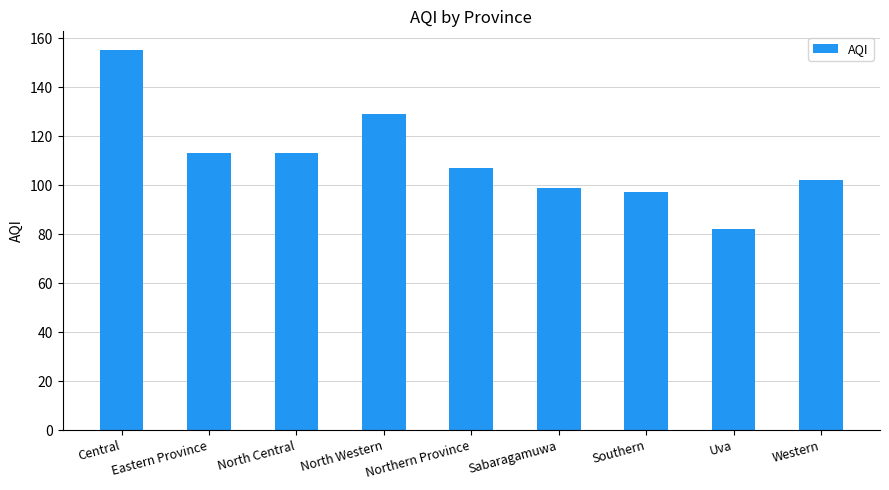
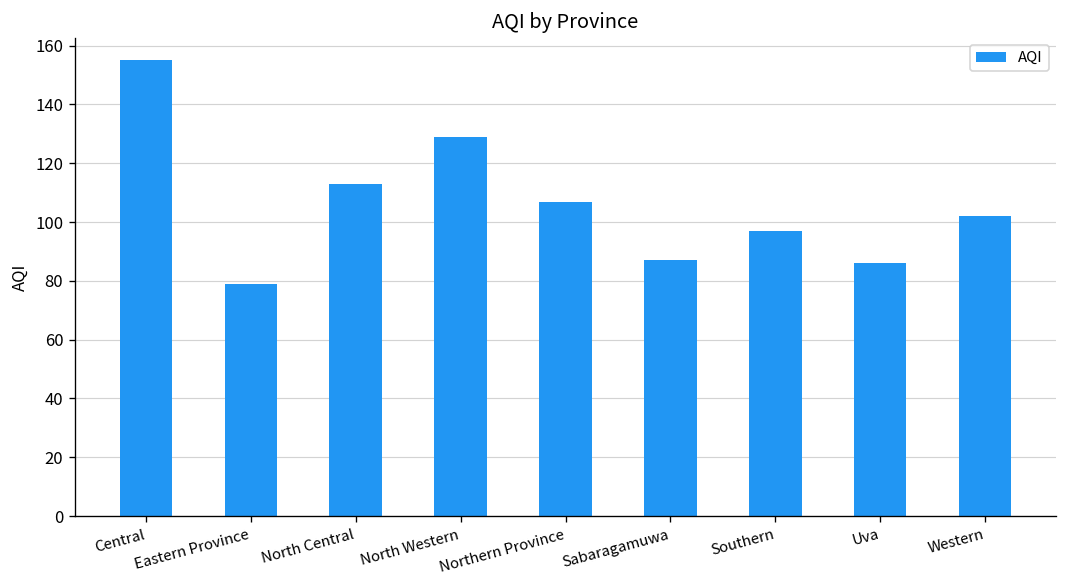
Eastern Province: 113 -> 79
Sabaragamuwa: 99 -> 87
Uva: 82 -> 86
